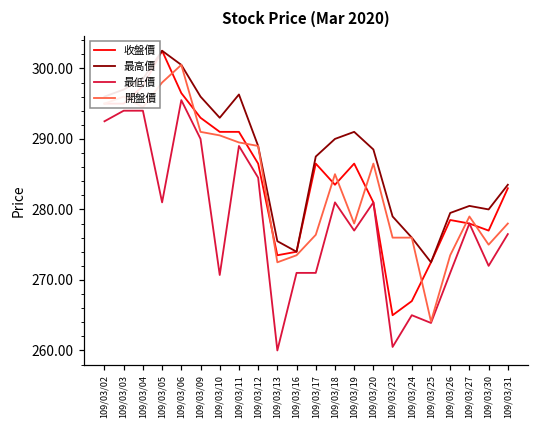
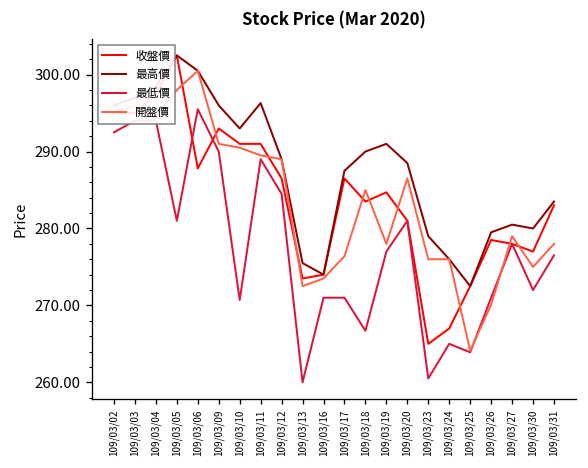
收盤價, 109/03/06: 297 -> 288
最低價, 109/03/18: 281 -> 267
收盤價, 109/03/19: 287 -> 285
開盤價, 109/03/26: 274 -> 270
